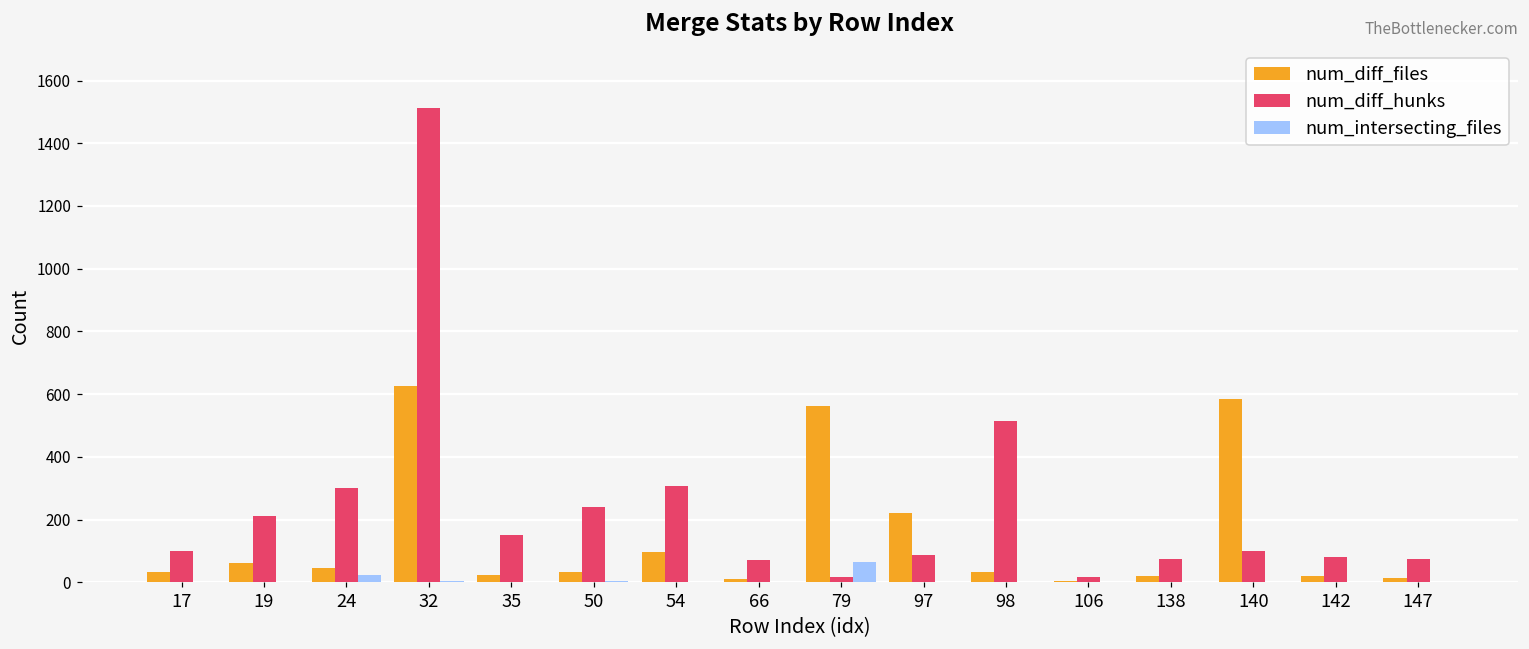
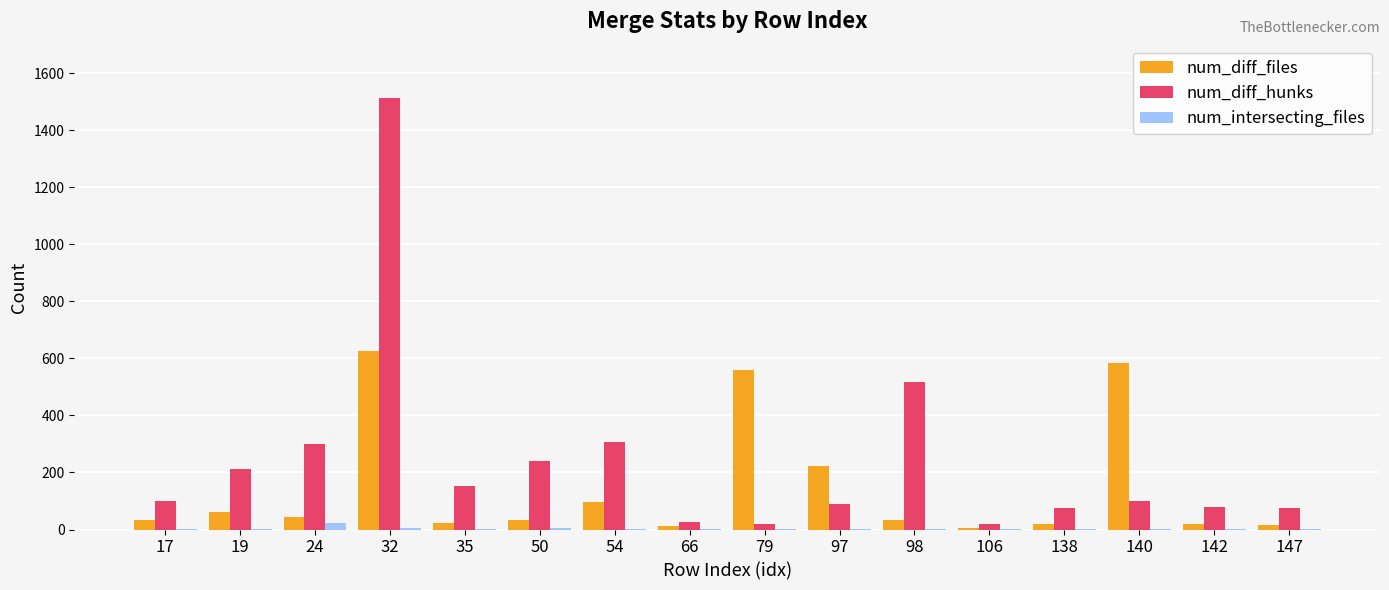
num_diff_hunks, 66: 70 -> 30
num_intersecting_files, 79: 70 -> 0
